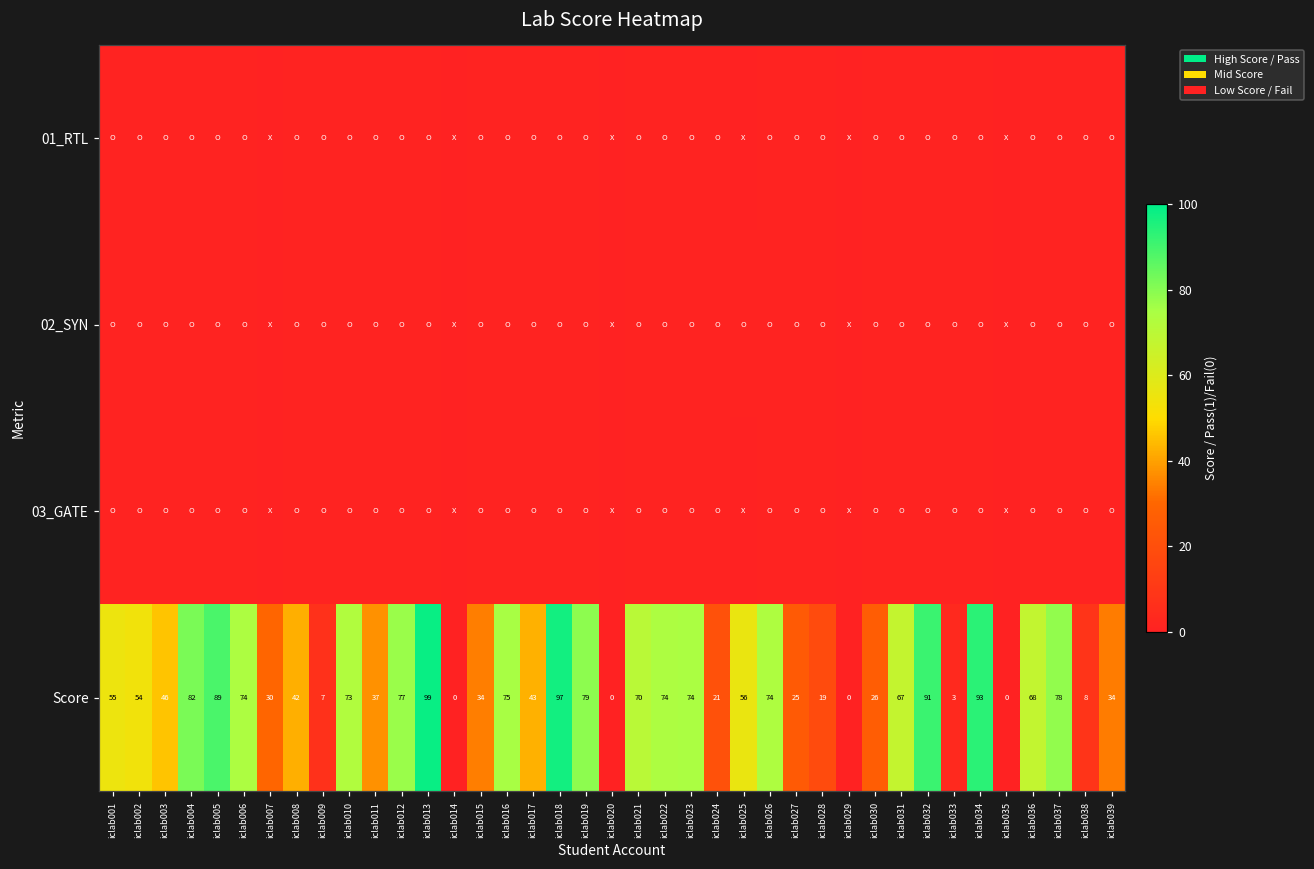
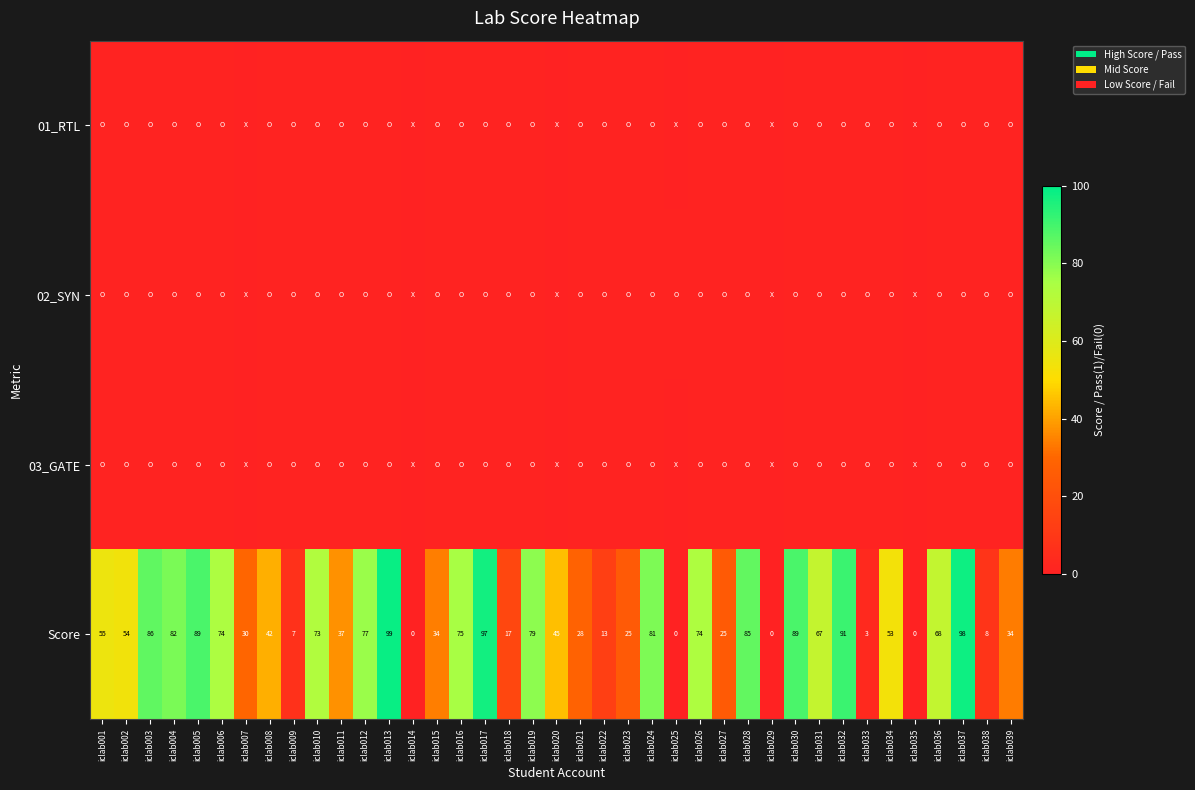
Score, iclab003: 46 -> 86
Score, iclab017: 43 -> 97
Score, iclab018: 97 -> 17
Score, iclab020: 0 -> 45
Score, iclab021: 70 -> 28
Score, iclab022: 74 -> 13
Score, iclab023: 74 -> 25
Score, iclab024: 21 -> 81
Score, iclab025: 56 -> 0
Score, iclab028: 19 -> 85
Score, iclab030: 26 -> 89
Score, iclab034: 93 -> 53
Score, iclab037: 78 -> 98
